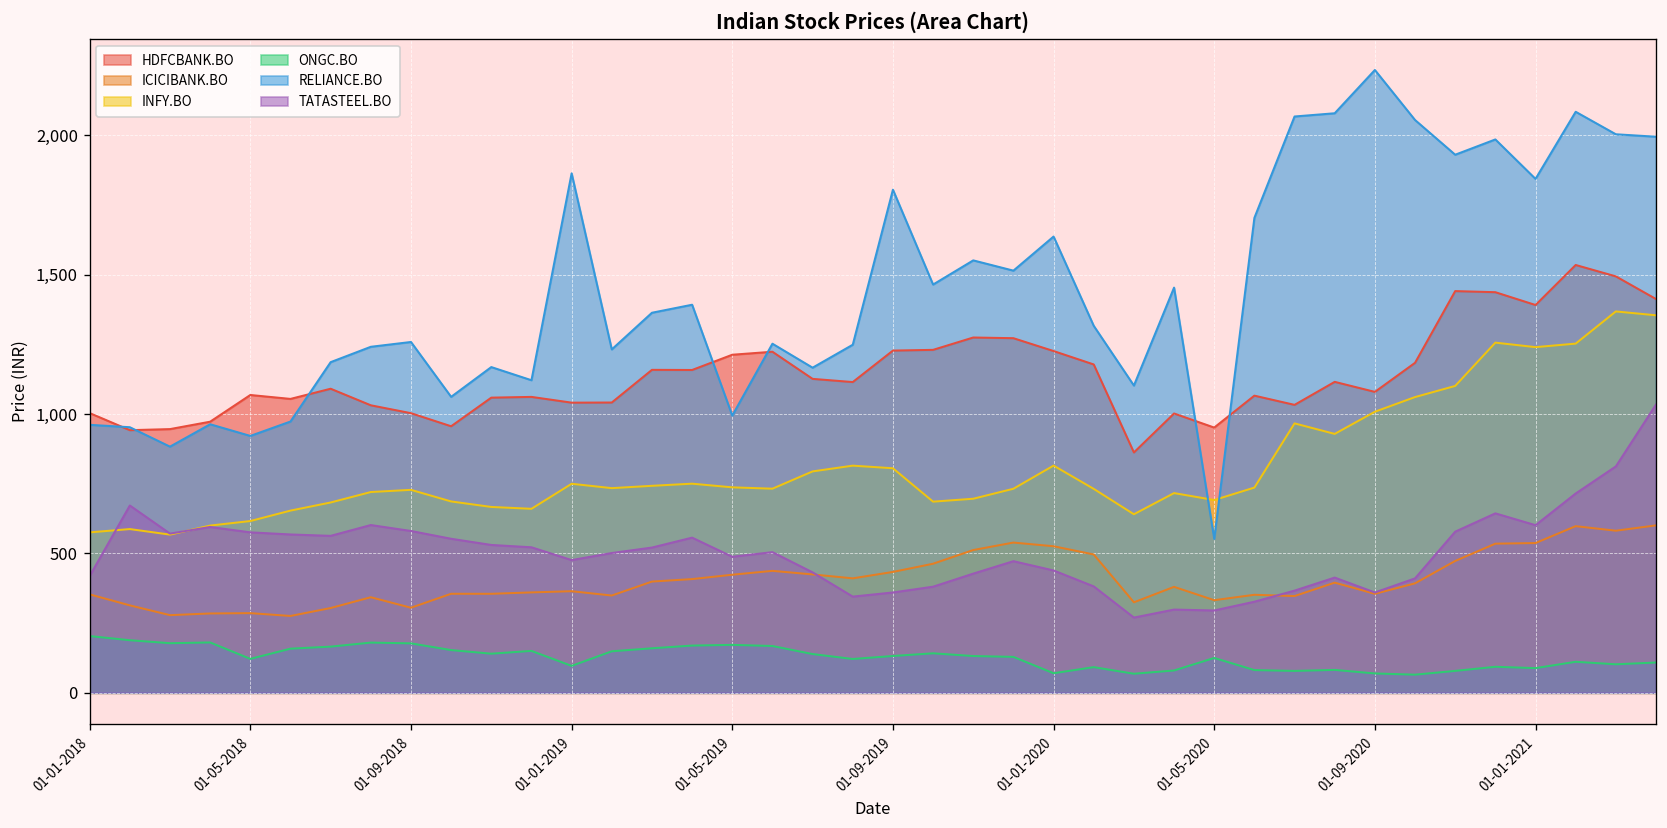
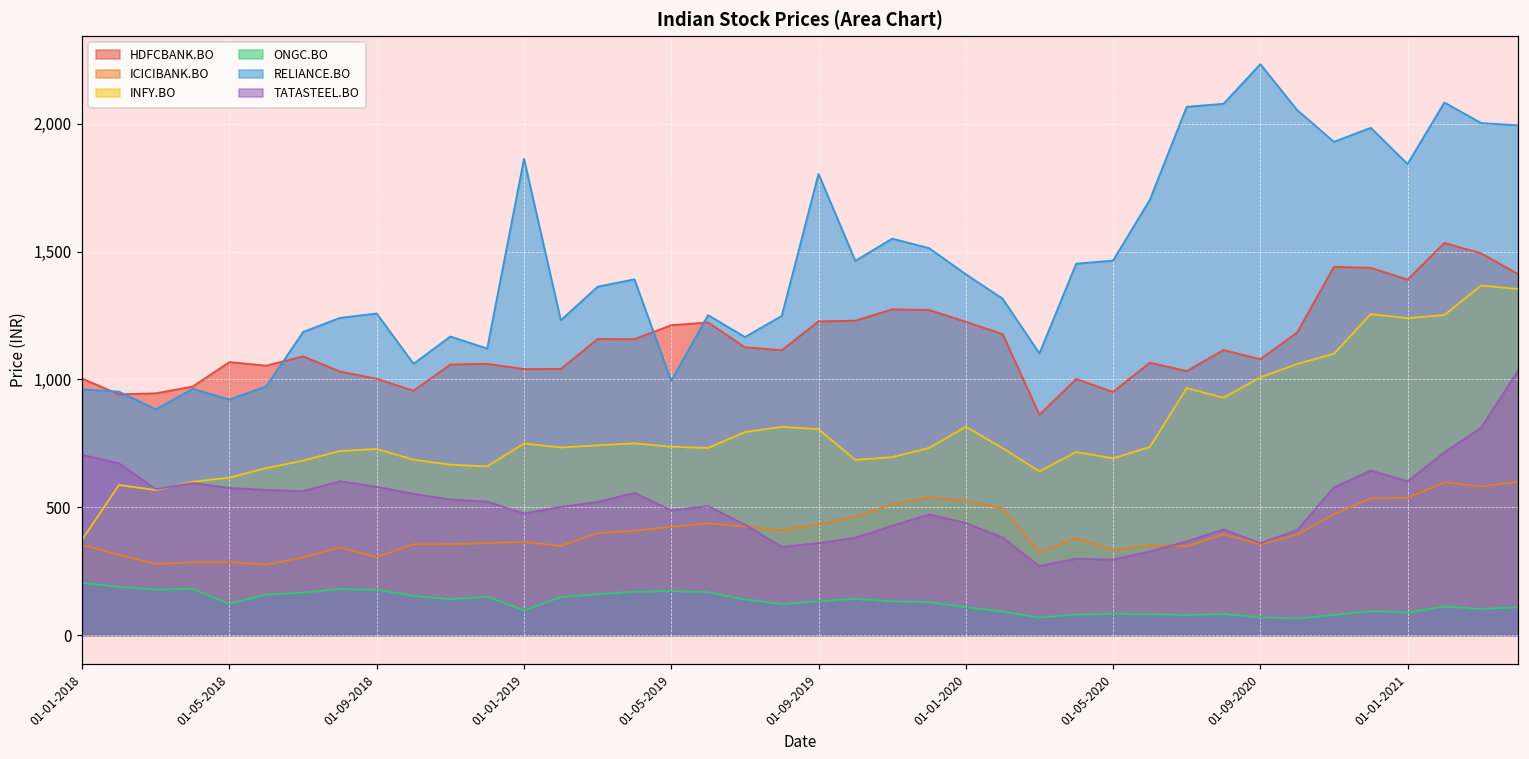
INFY.BO, 01-01-2018: 580 -> 370
TATASTEEL.BO, 01-01-2018: 420 -> 710
ONGC.BO, 01-01-2020: 70 -> 110
RELIANCE.BO, 01-01-2020: 1,640 -> 1,410
ONGC.BO, 01-05-2020: 120 -> 80
RELIANCE.BO, 01-05-2020: 550 -> 1,470
